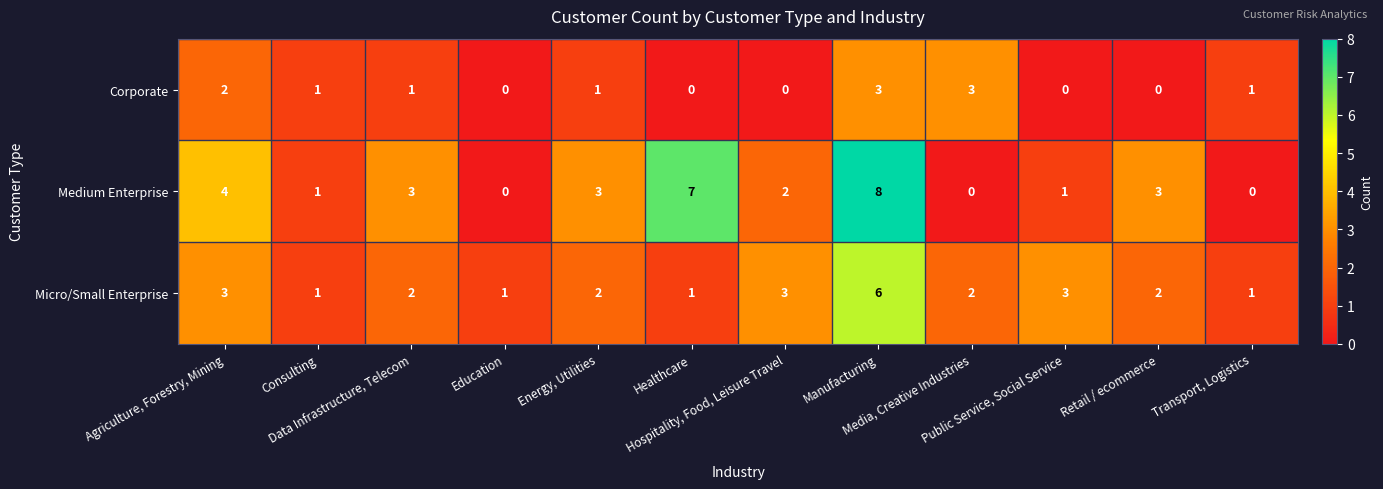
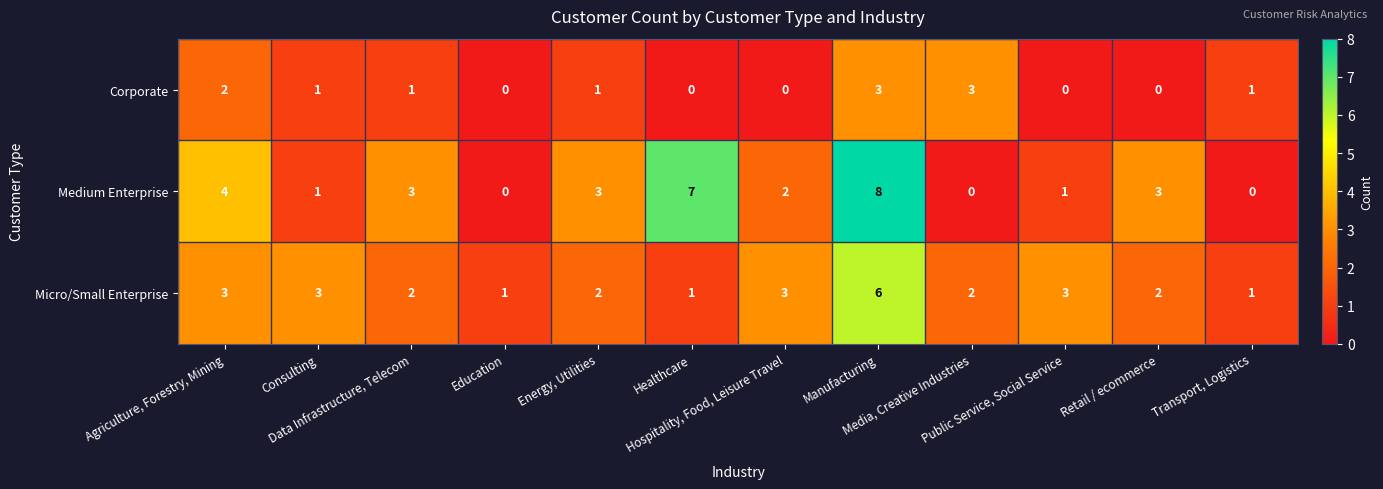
Micro/Small Enterprise, Consulting: 1 -> 3
